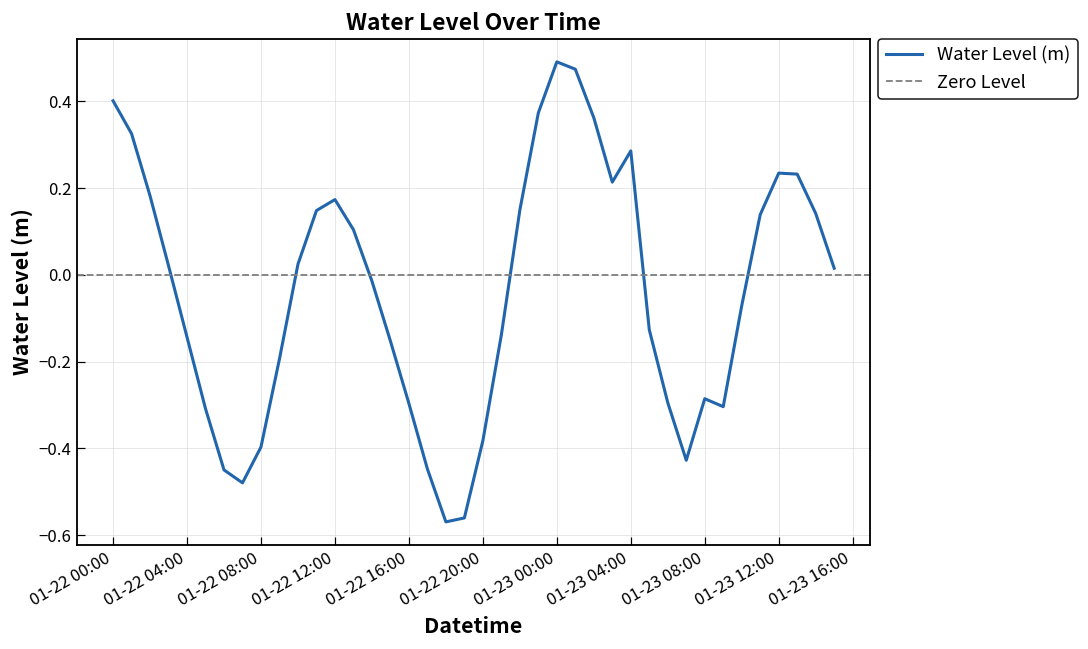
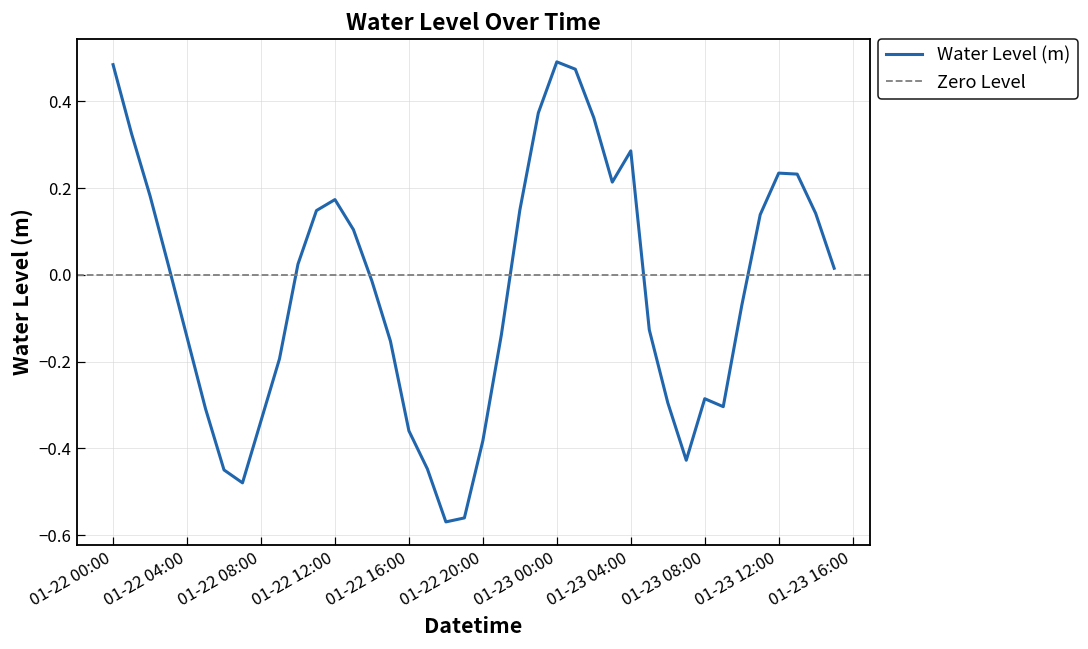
01-22 00:00: 0.40 -> 0.48
01-22 08:00: -0.40 -> -0.34
01-22 16:00: -0.30 -> -0.36
